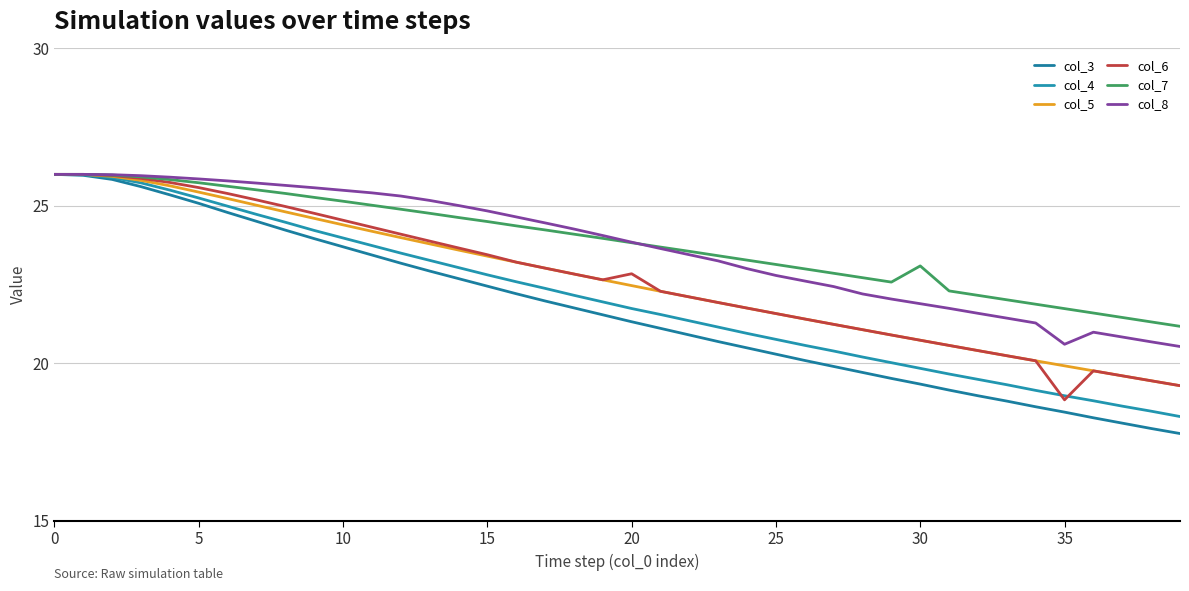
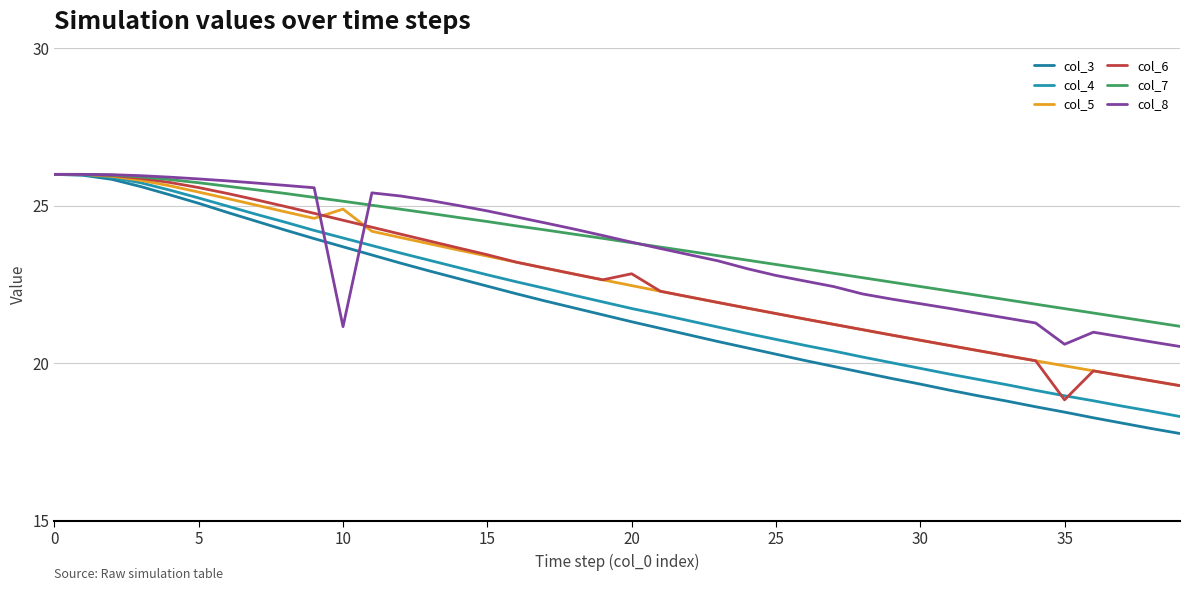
col_5, 10: 24.4 -> 24.9
col_8, 10: 25.5 -> 21.2
col_7, 30: 23.1 -> 22.4
